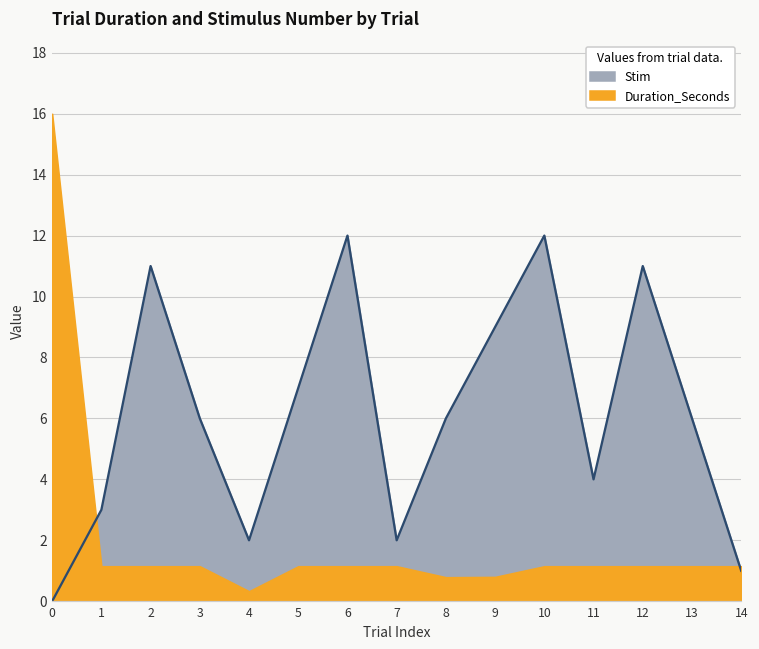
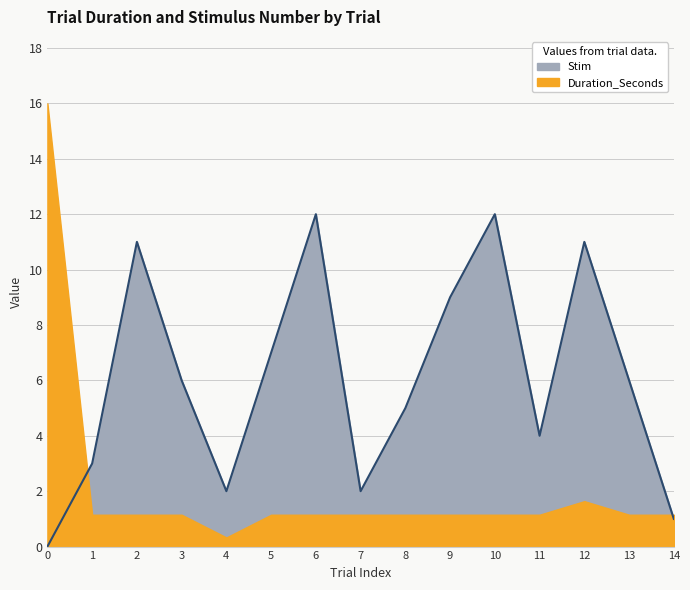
Stim, 8: 6 -> 5
Duration_Seconds, 8: 0.8 -> 1.2
Duration_Seconds, 9: 0.8 -> 1.2
Duration_Seconds, 12: 1.2 -> 1.6
